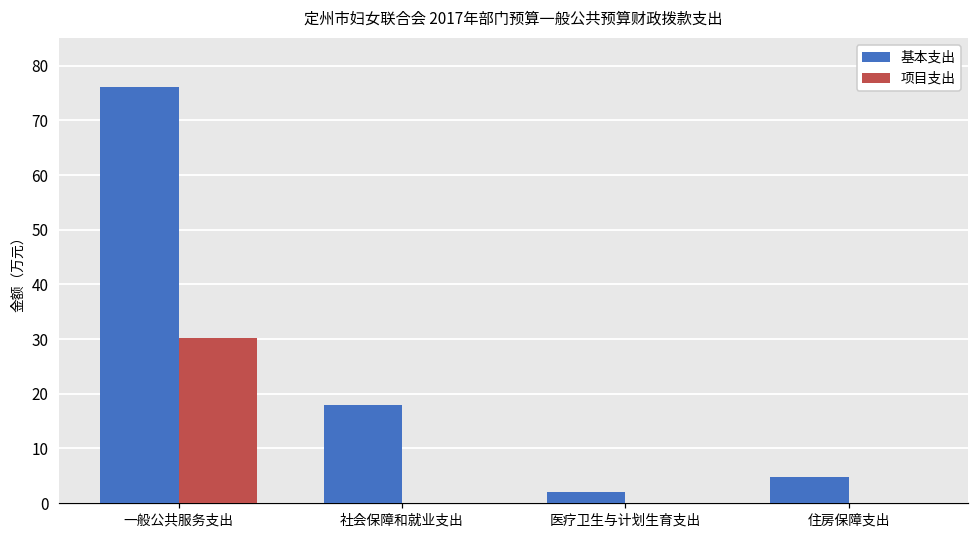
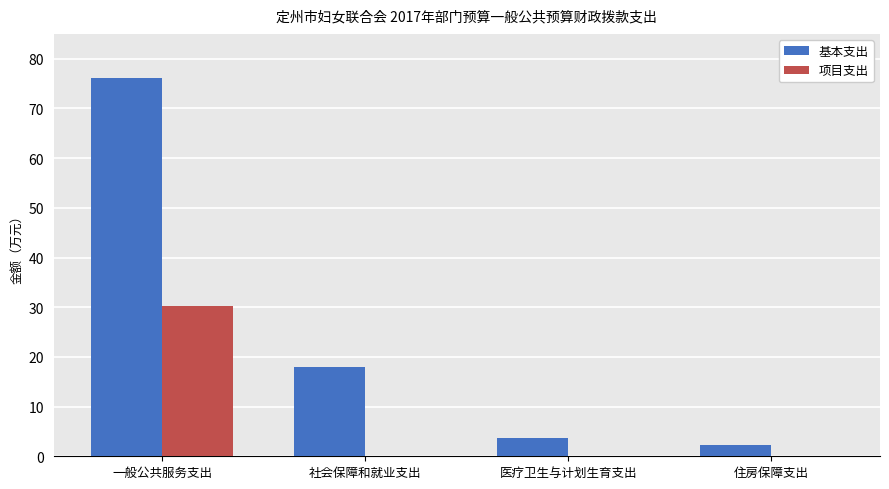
基本支出, 医疗卫生与计划生育支出: 2 -> 4
基本支出, 住房保障支出: 5 -> 2
